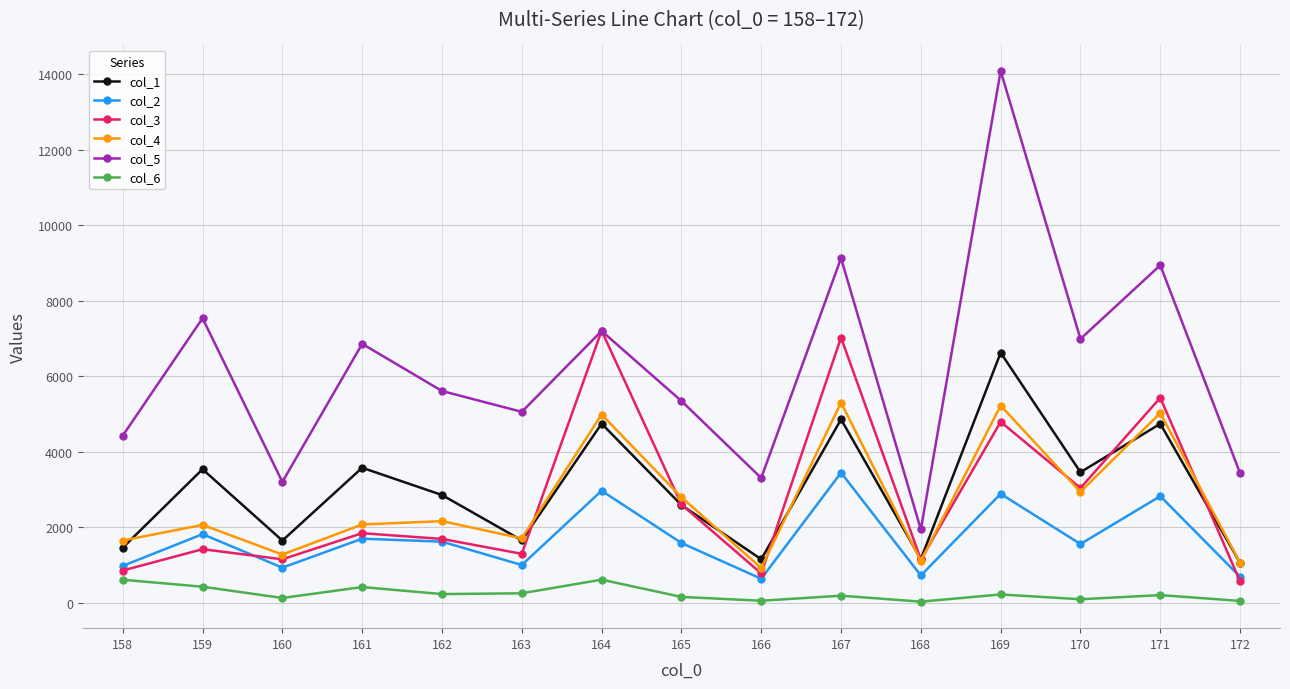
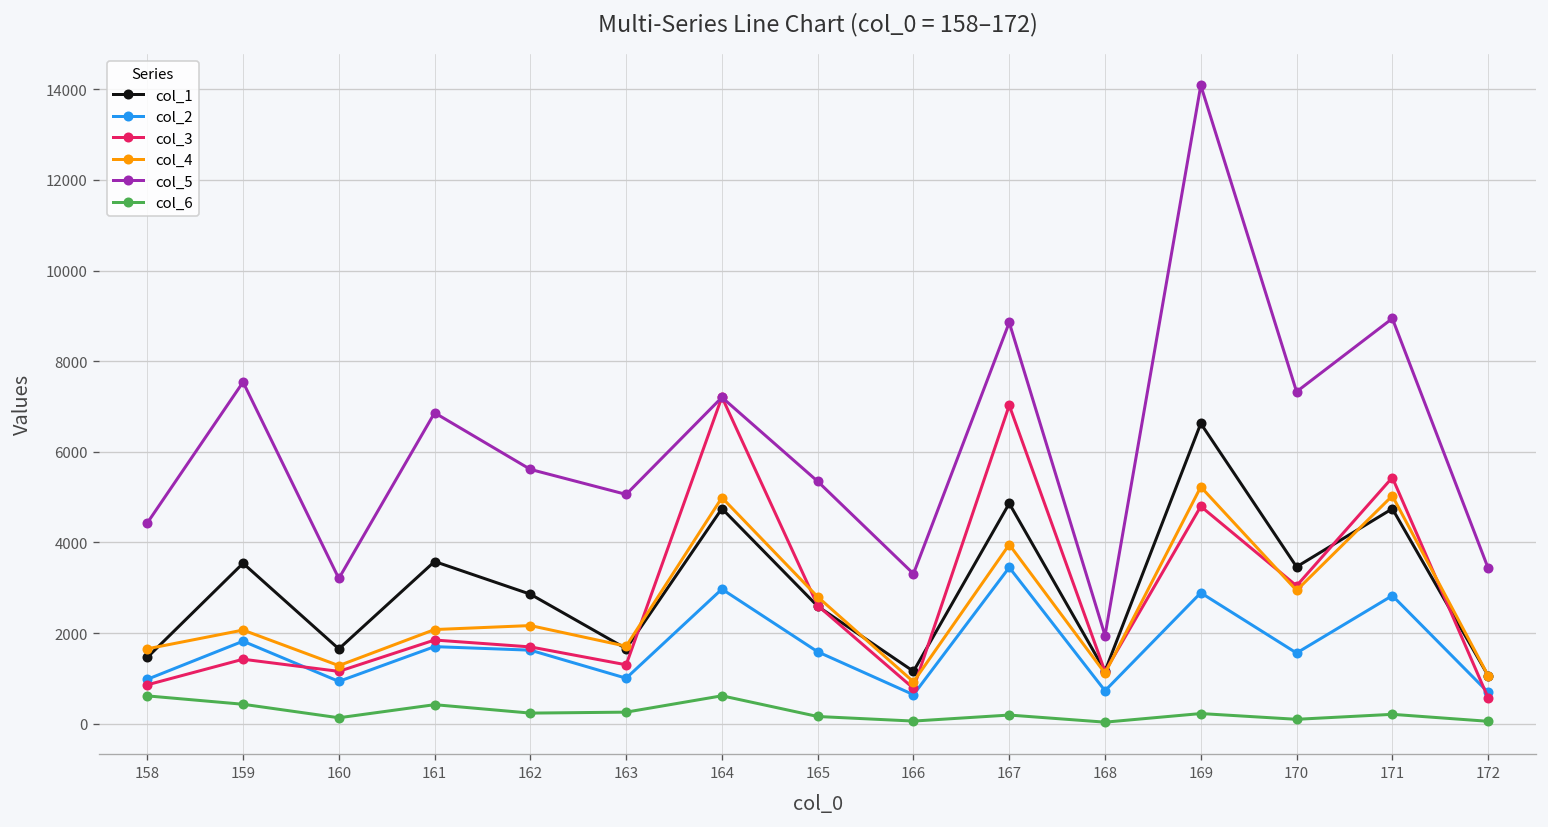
col_4, 167: 5300 -> 4000
col_5, 167: 9100 -> 8900
col_5, 170: 7000 -> 7300
